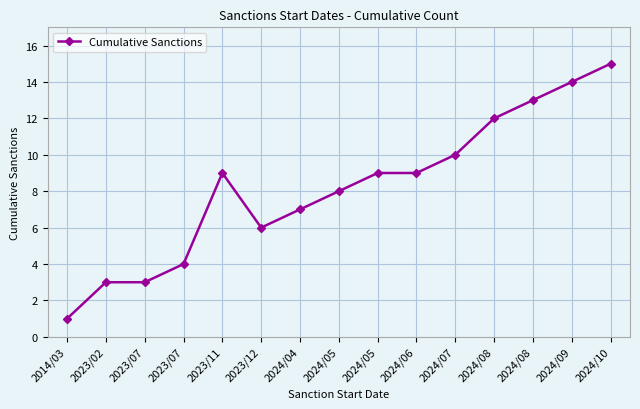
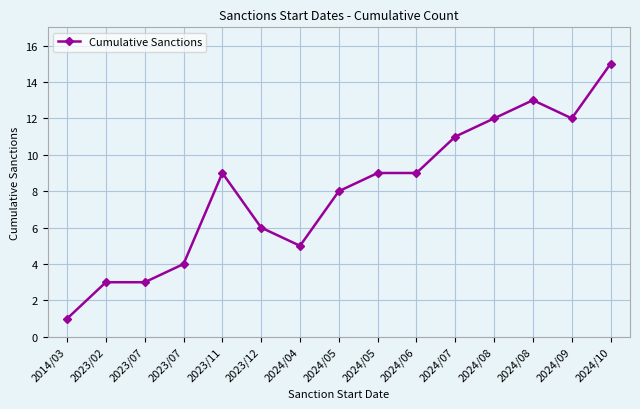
2024/04: 7 -> 5
2024/07: 10 -> 11
2024/09: 14 -> 12
